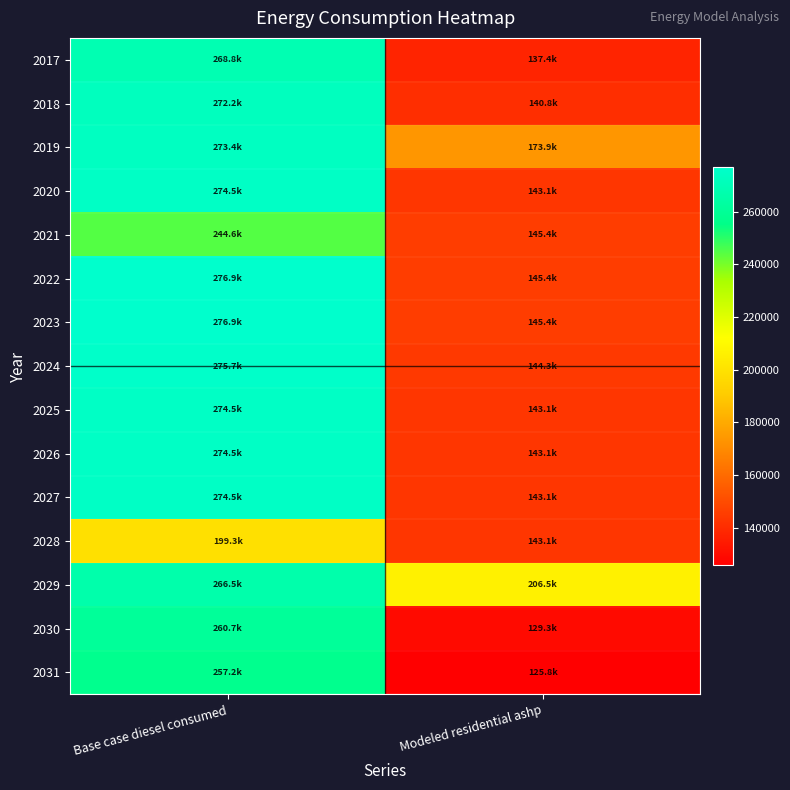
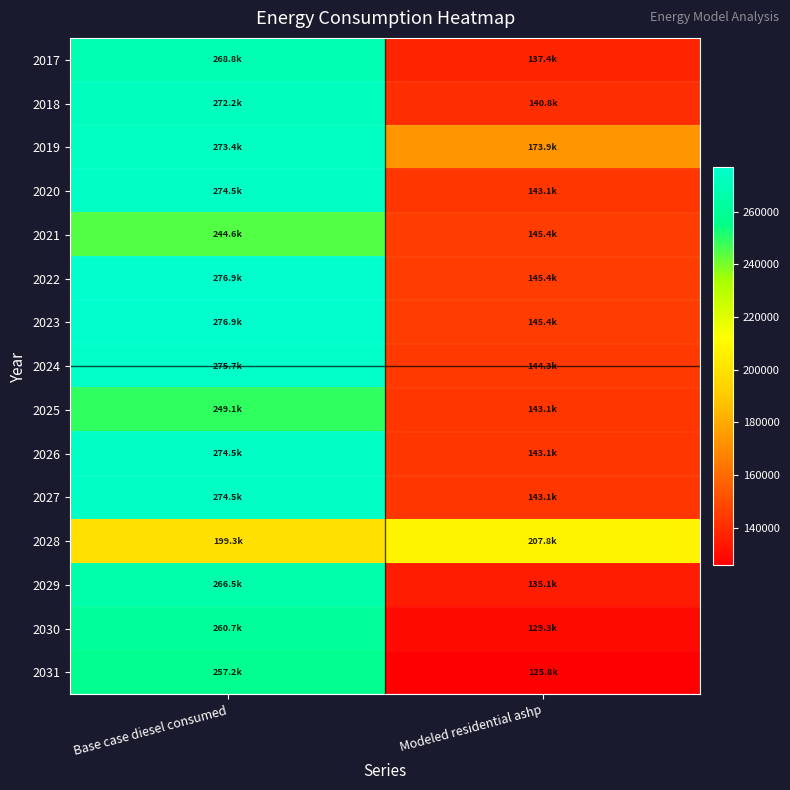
2025, Base case diesel consumed: 274.5k -> 249.1k
2028, Modeled residential ashp: 143.1k -> 207.8k
2029, Modeled residential ashp: 206.5k -> 135.1k
